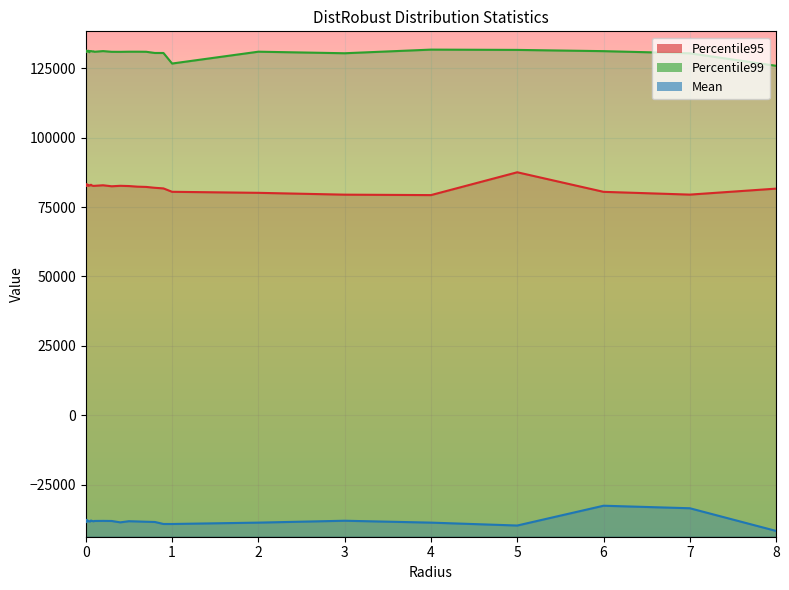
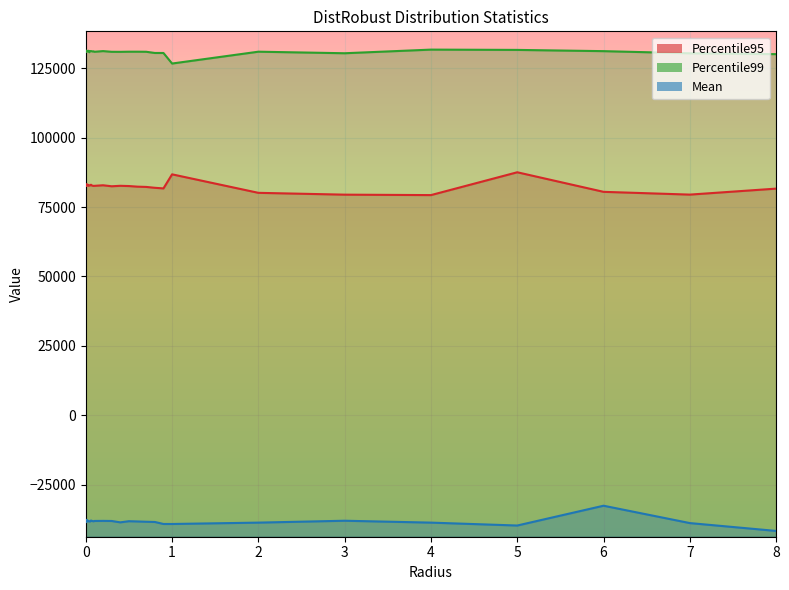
Percentile95, 1: 81000 -> 87000
Mean, 7: -34000 -> -39000
Percentile99, 8: 126000 -> 130000
